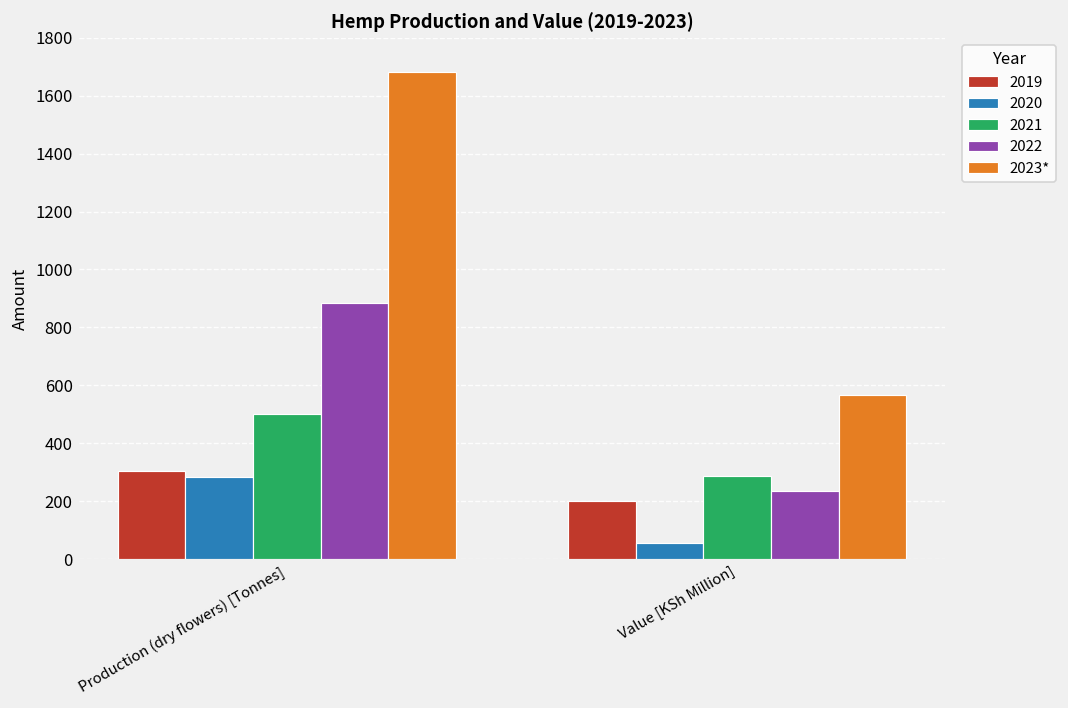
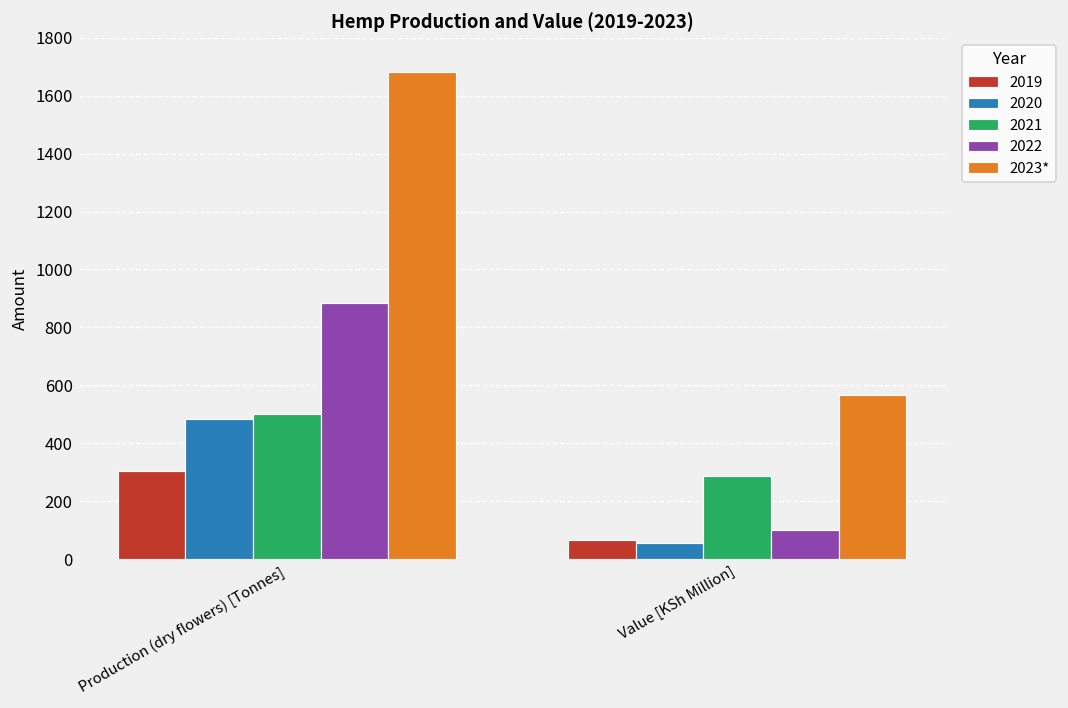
2020, Production (dry flowers) [Tonnes]: 280 -> 480
2019, Value [KSh Million]: 200 -> 70
2022, Value [KSh Million]: 240 -> 100
